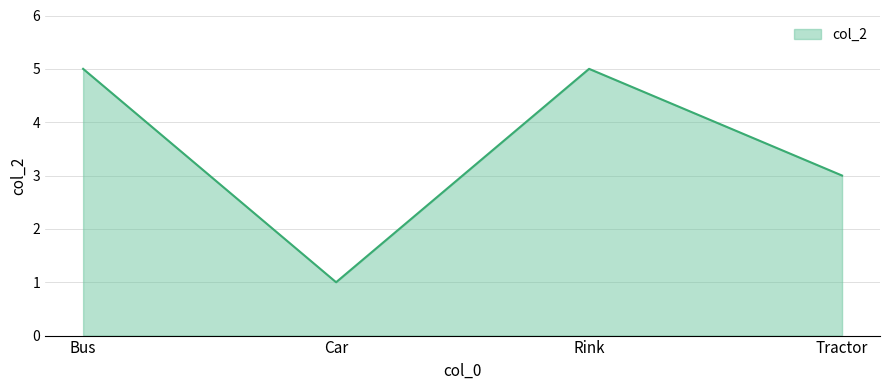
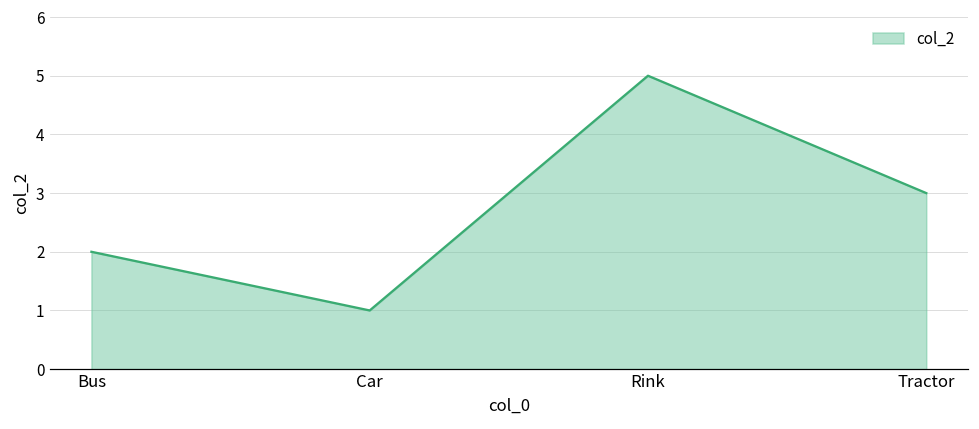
Bus: 5 -> 2
